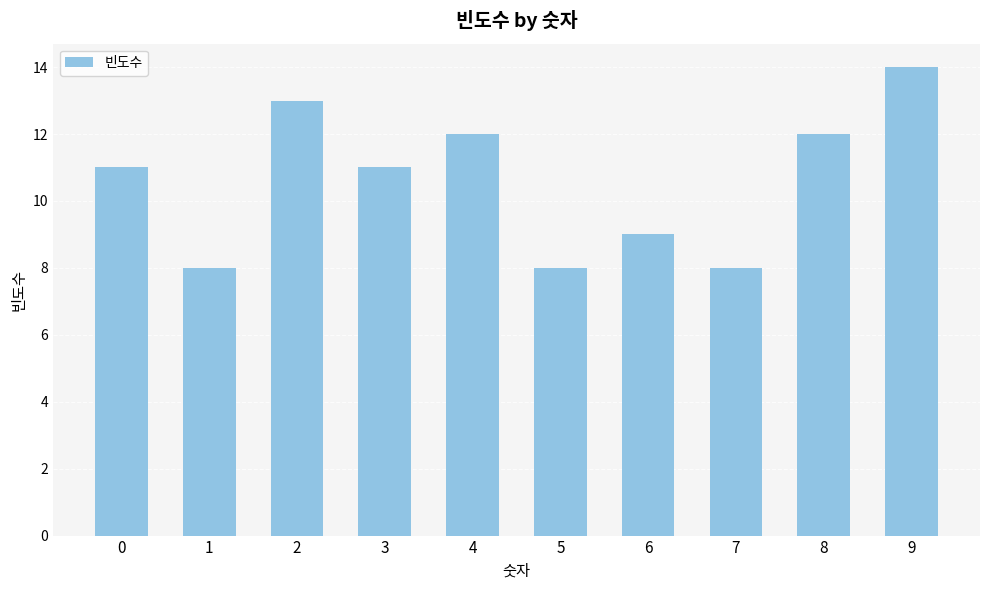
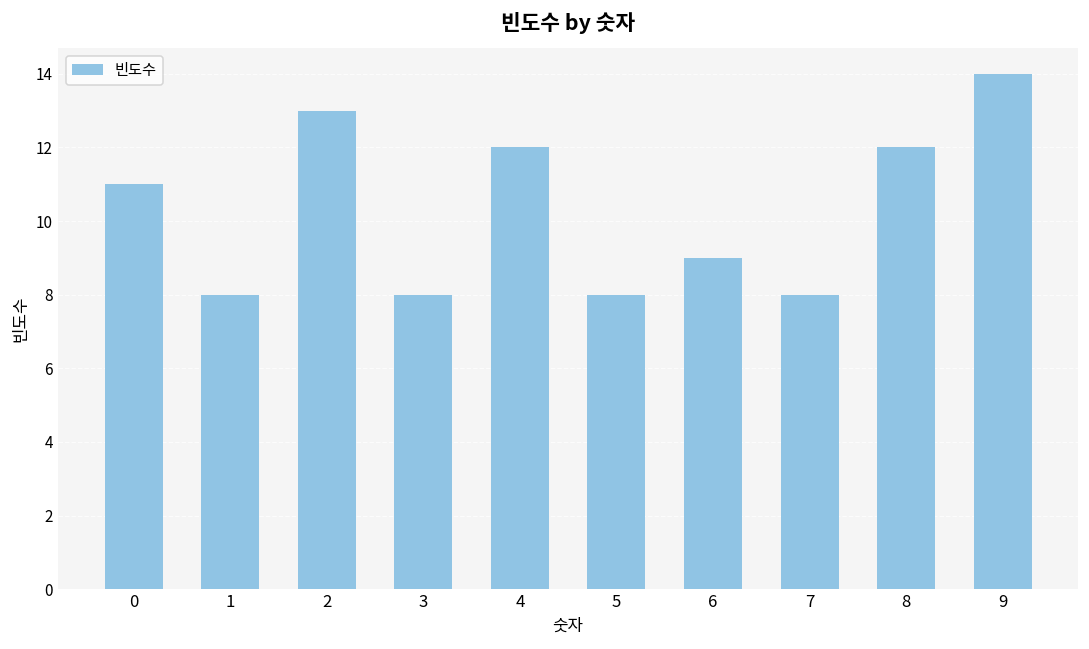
3: 11 -> 8
